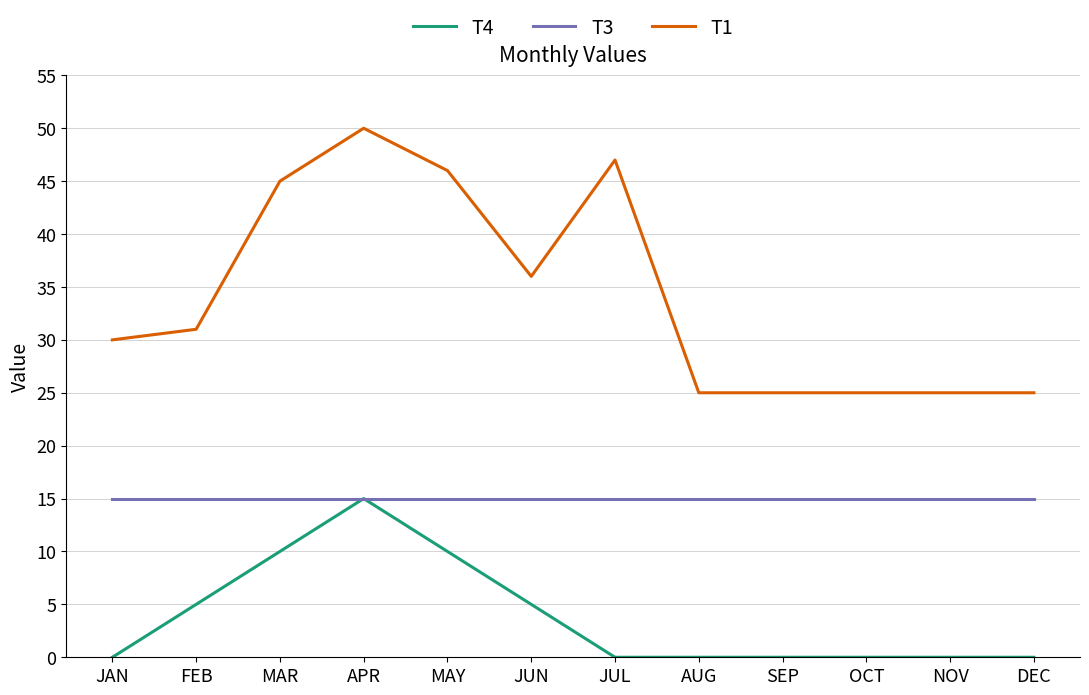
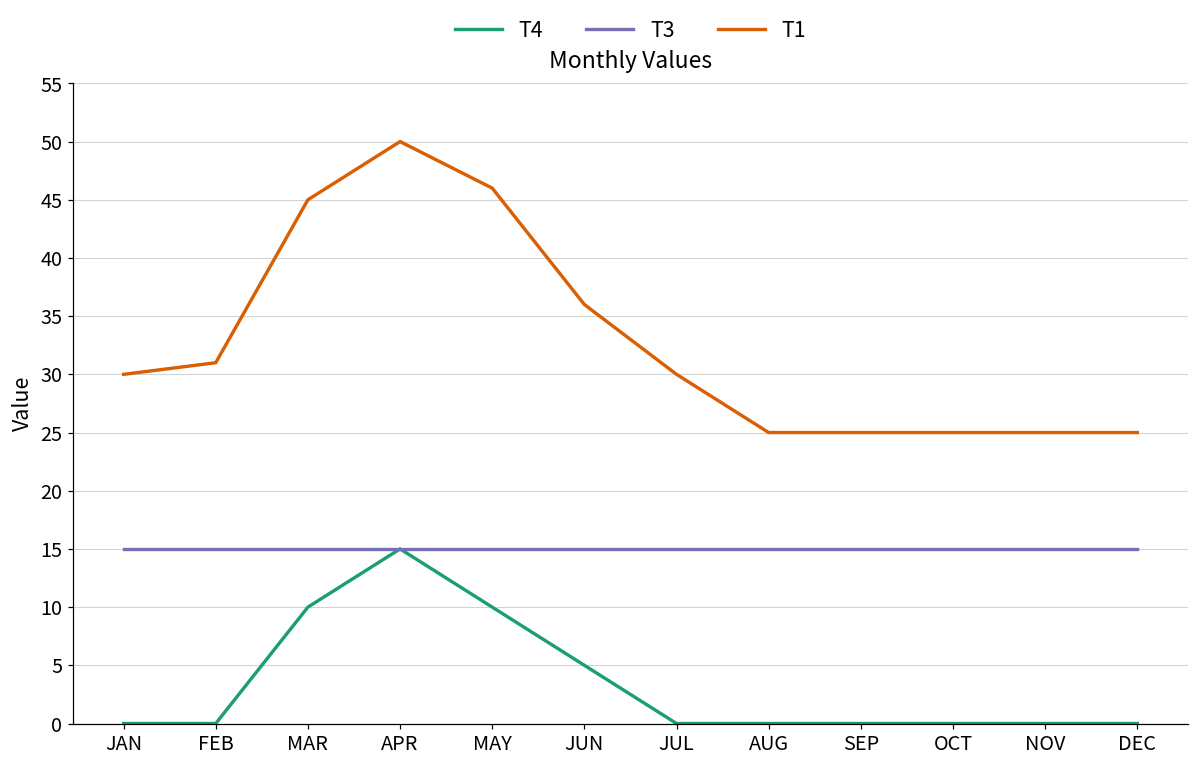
T4, FEB: 5 -> 0
T1, JUL: 47 -> 30
